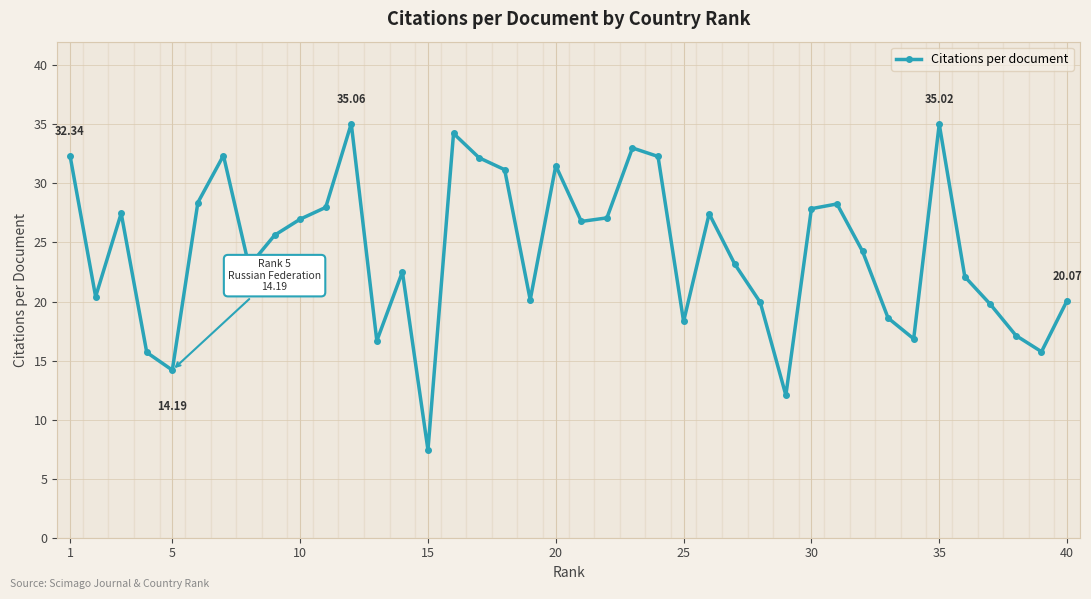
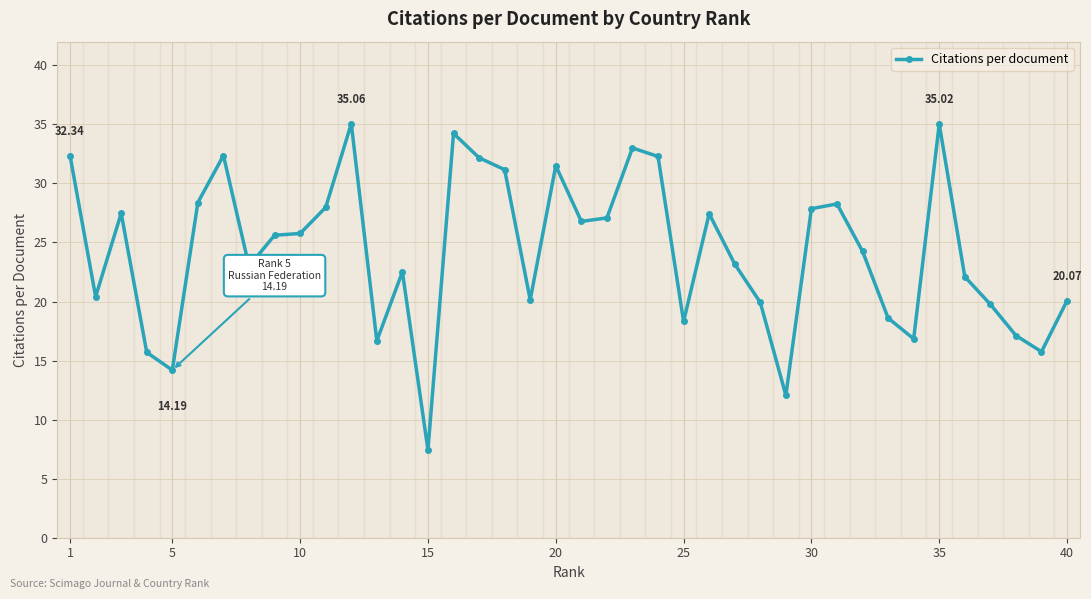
10: 27.0 -> 25.8
